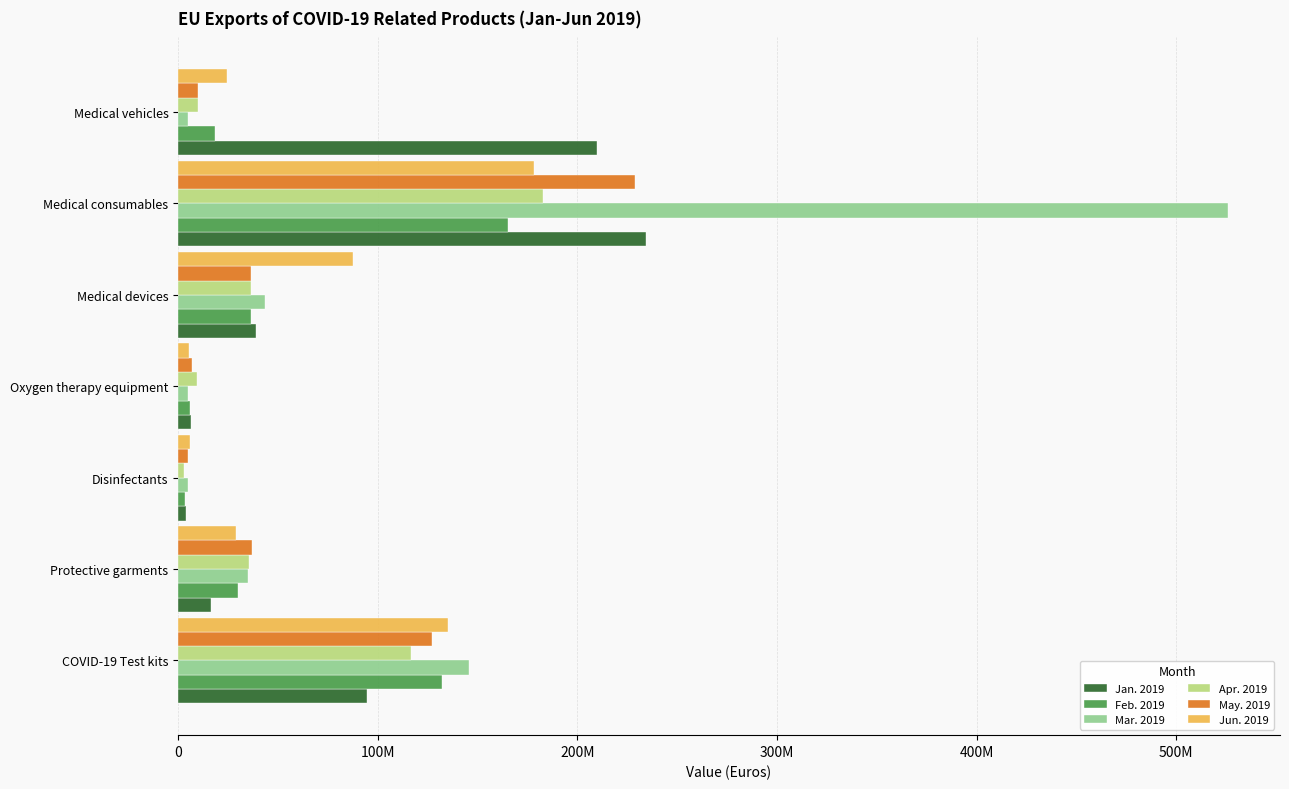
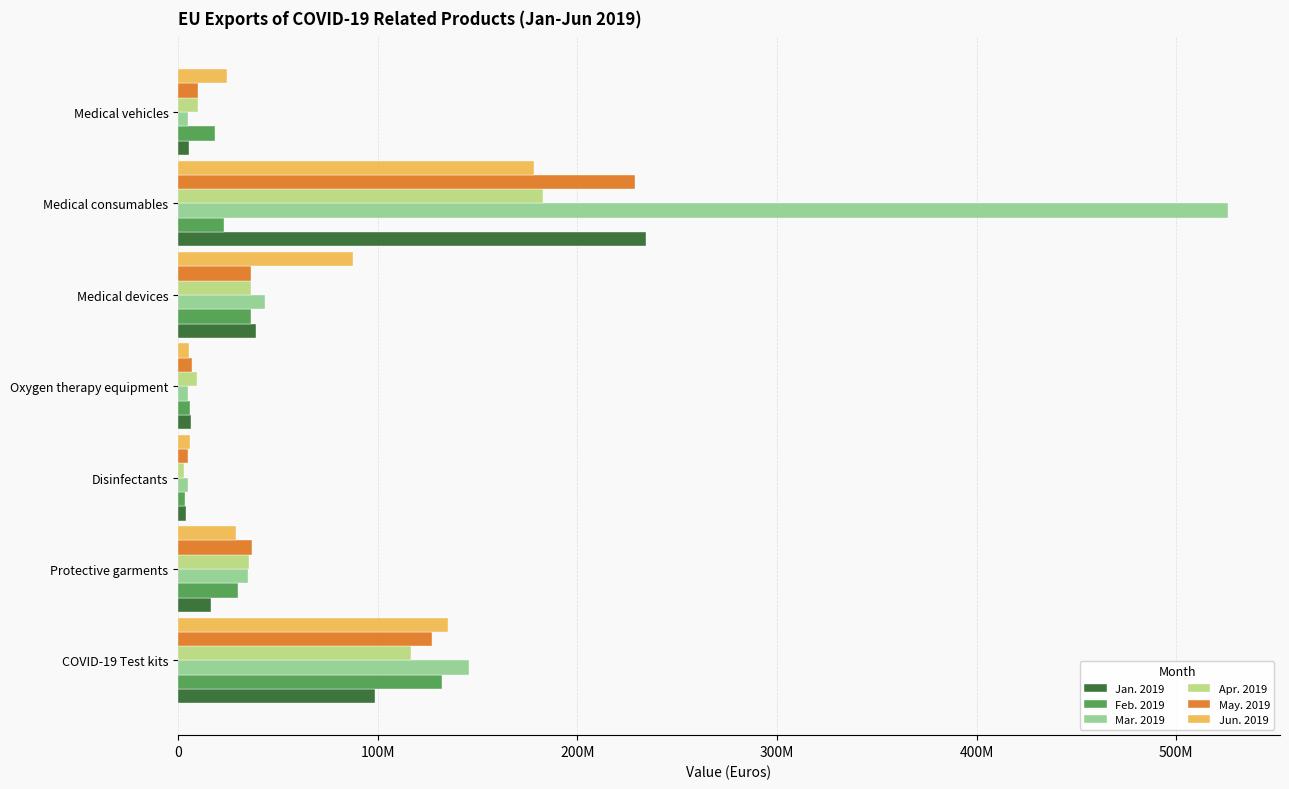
Jan. 2019, Medical vehicles: 210000000 -> 5000000
Feb. 2019, Medical consumables: 165000000 -> 23000000
Jan. 2019, COVID-19 Test kits: 94000000 -> 99000000
